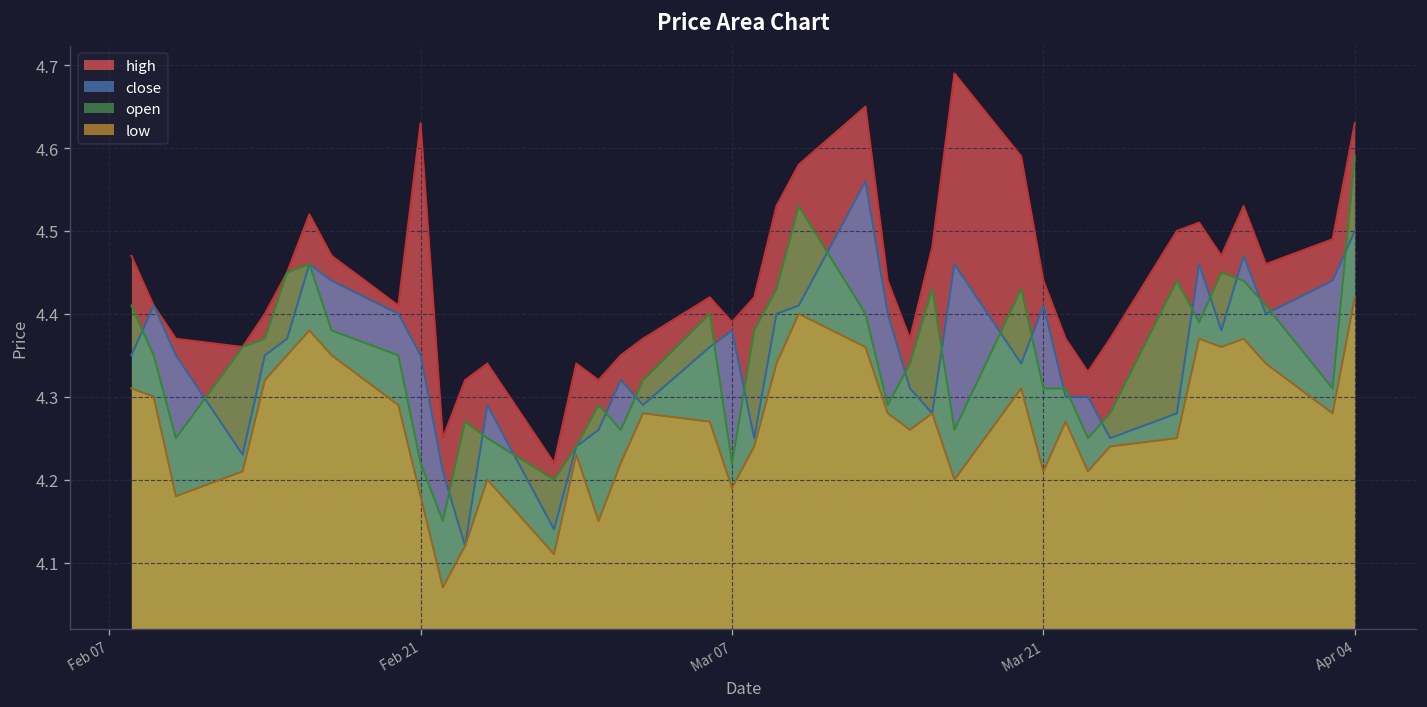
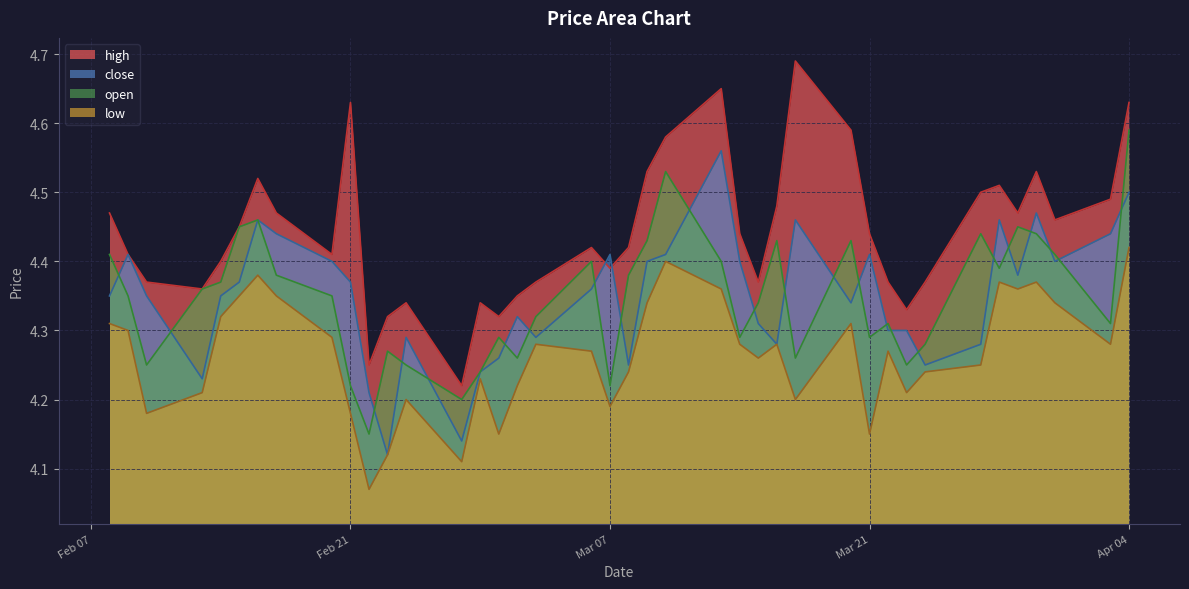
close, Feb 21: 4.35 -> 4.37
close, Mar 07: 4.38 -> 4.41
open, Mar 21: 4.31 -> 4.29
low, Mar 21: 4.21 -> 4.15
